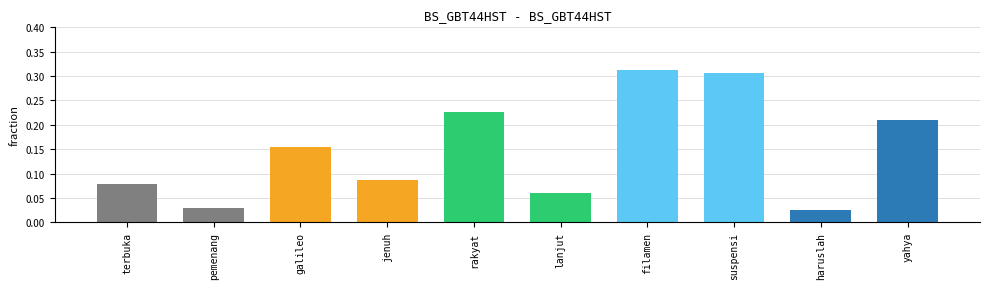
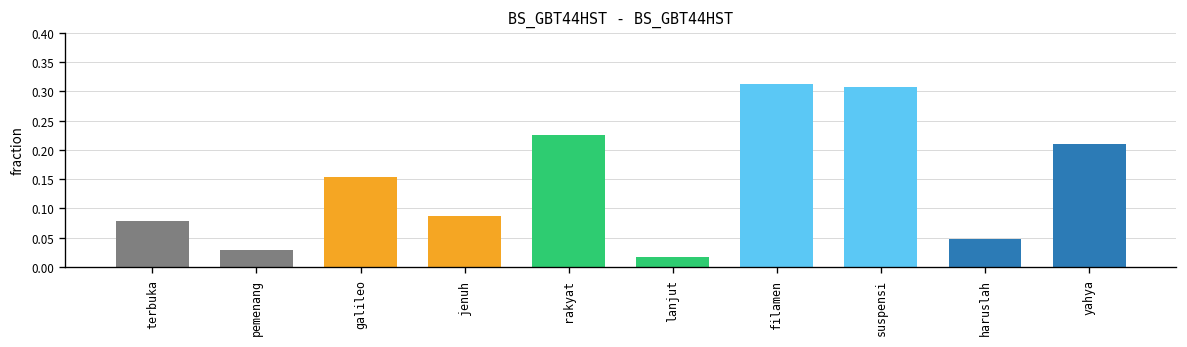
lanjut: 0.06 -> 0.02
haruslah: 0.03 -> 0.05
